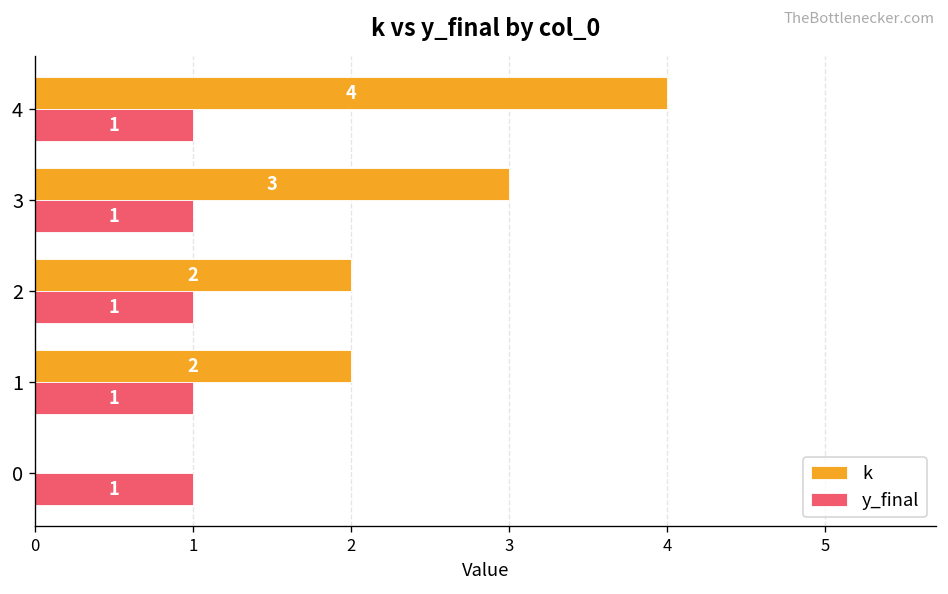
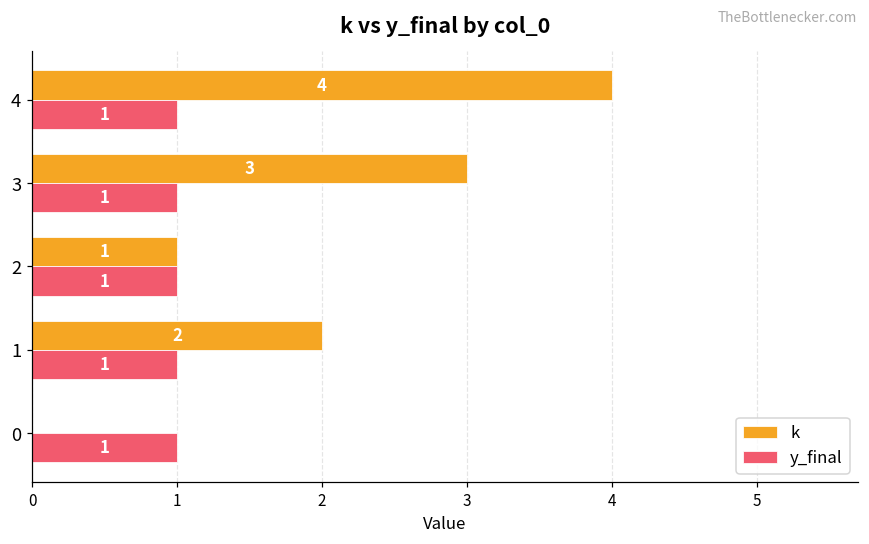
k, 2: 2 -> 1
